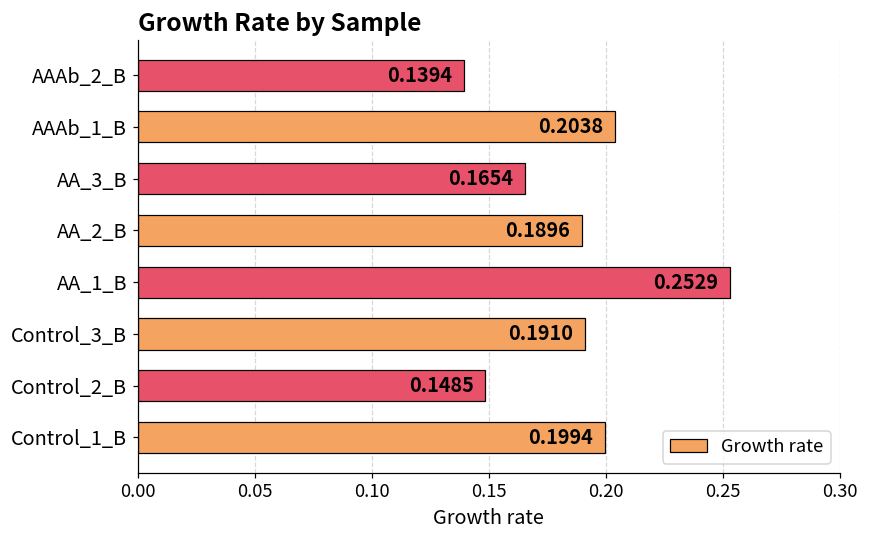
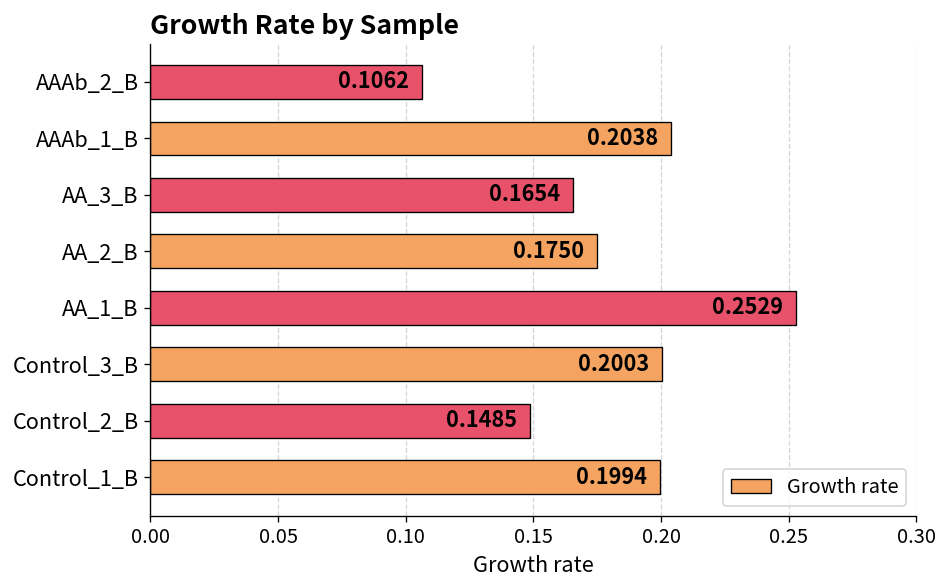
AAAb_2_B: 0.1394 -> 0.1062
AA_2_B: 0.1896 -> 0.1750
Control_3_B: 0.1910 -> 0.2003
